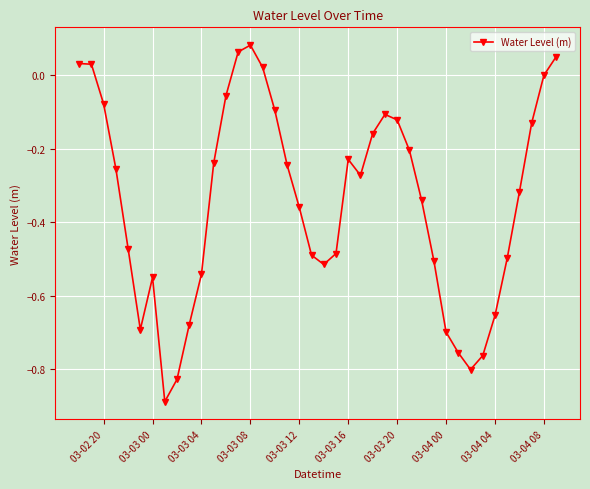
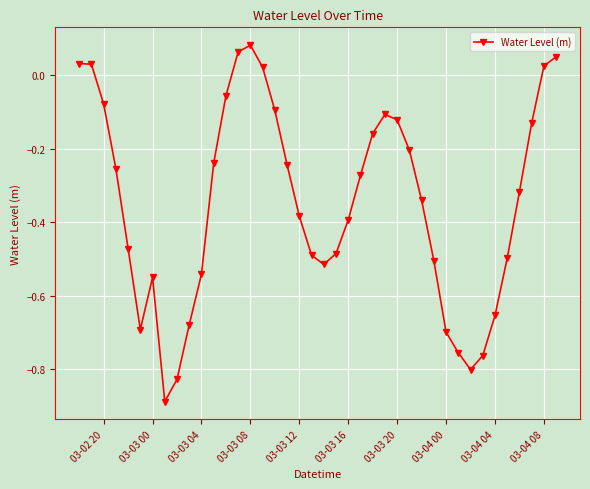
03-03 12: -0.36 -> -0.38
03-03 16: -0.23 -> -0.39
03-04 08: 0.00 -> 0.03
